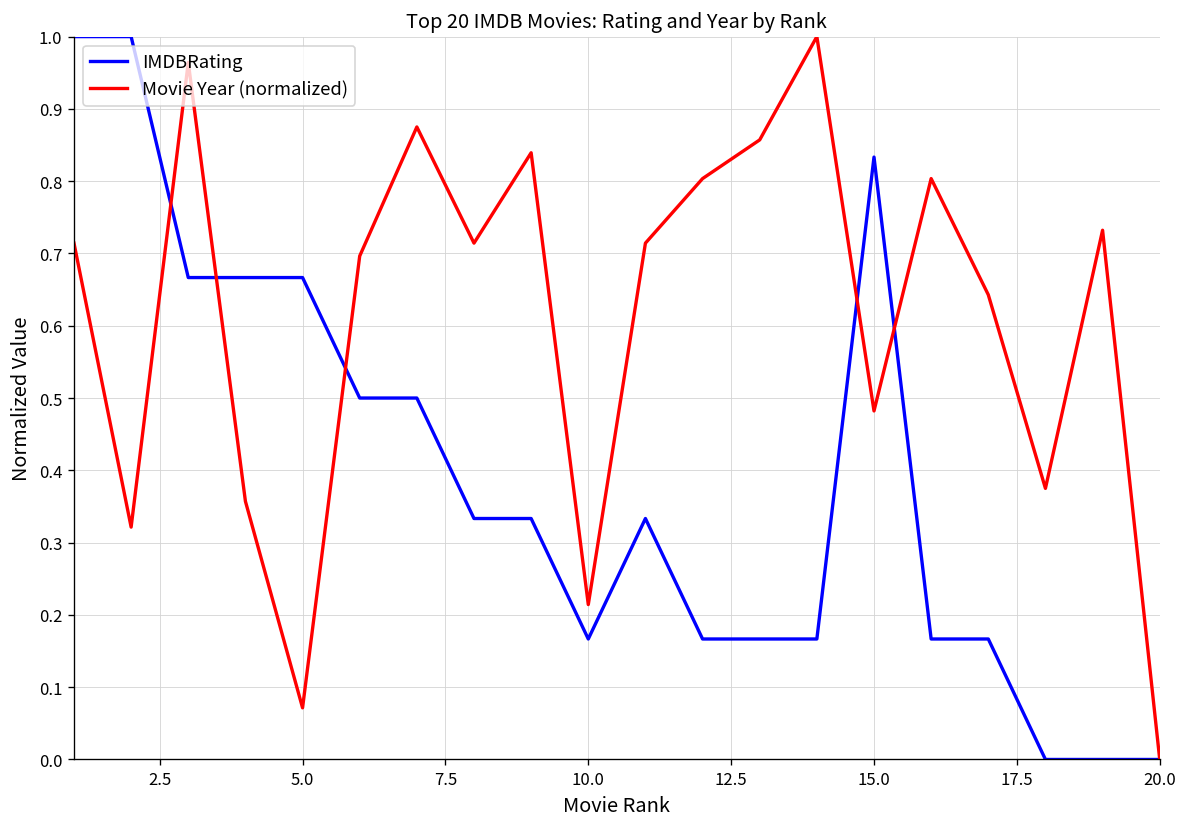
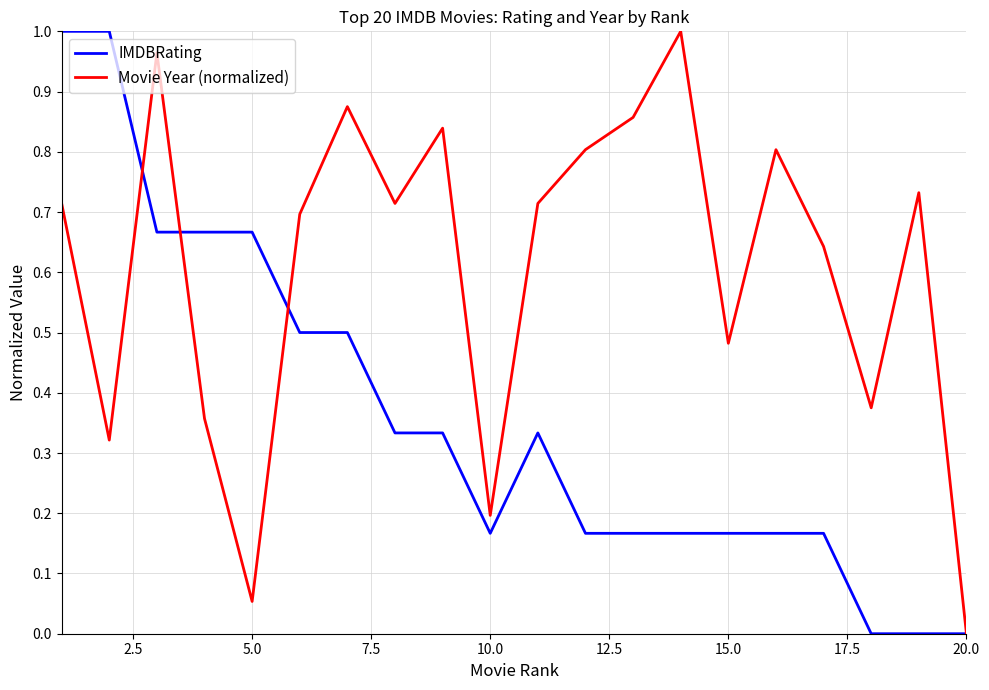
Movie Year (normalized), 5.0: 0.07 -> 0.05
Movie Year (normalized), 10.0: 0.21 -> 0.20
IMDBRating, 15.0: 0.83 -> 0.17
